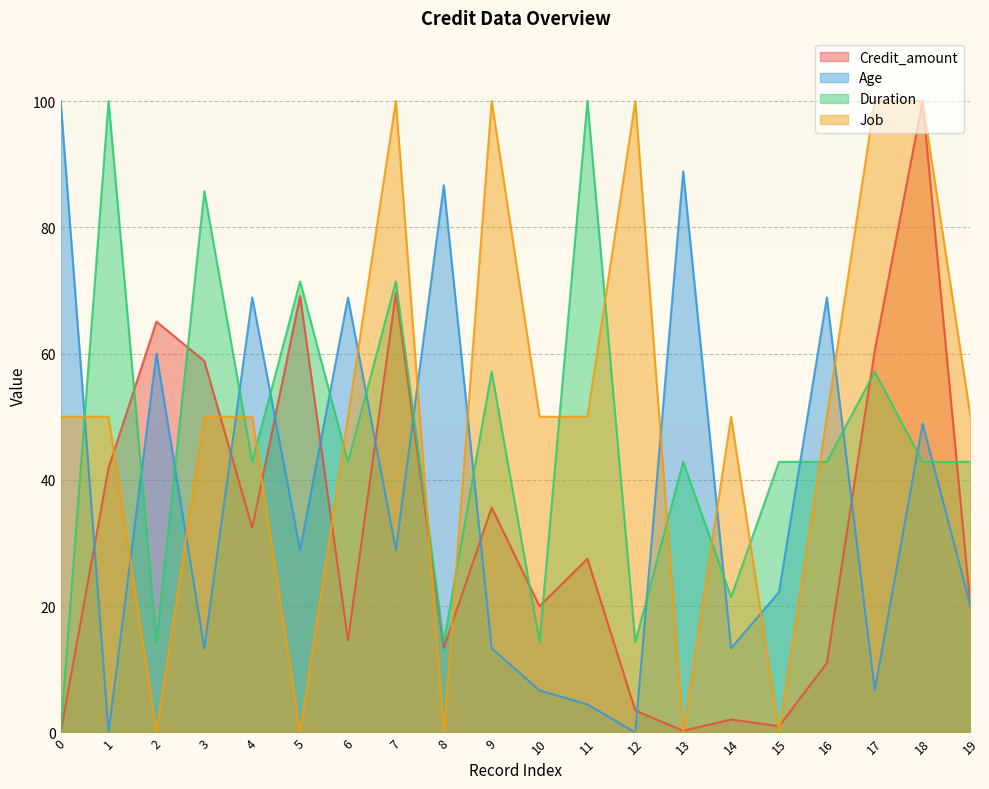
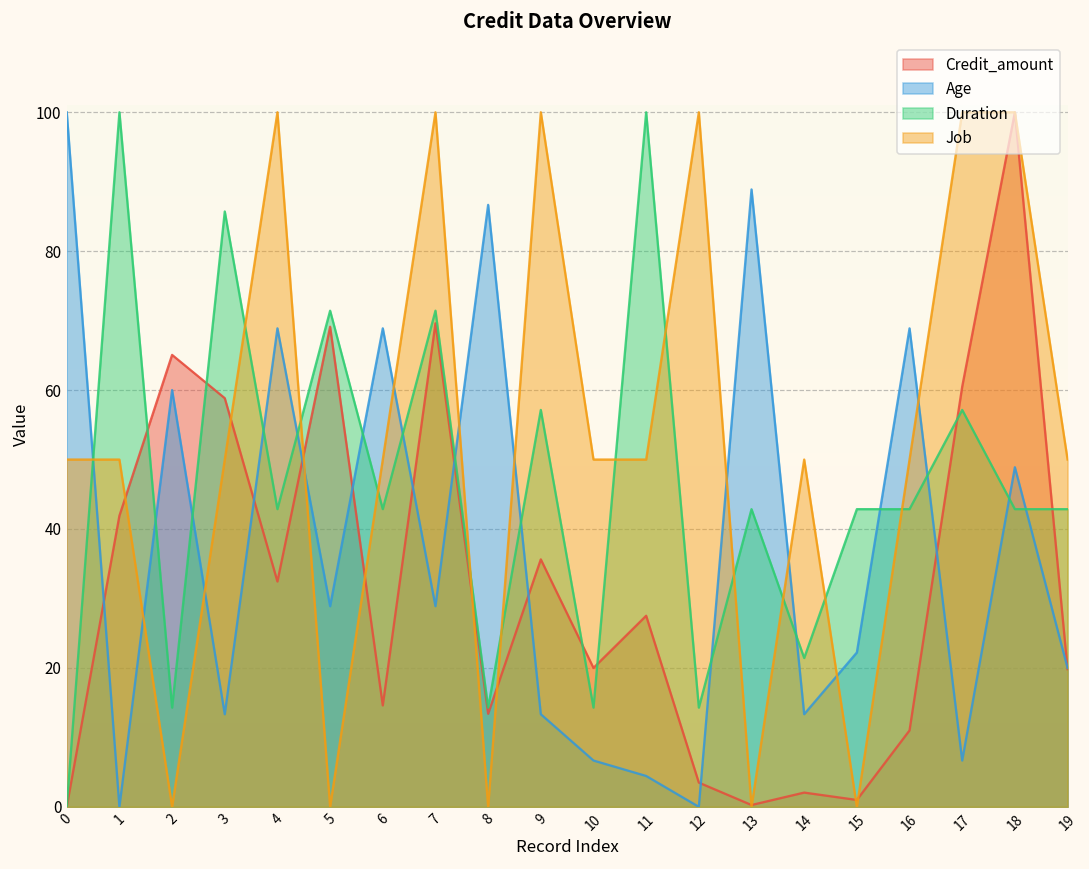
Job, 4: 50 -> 100
